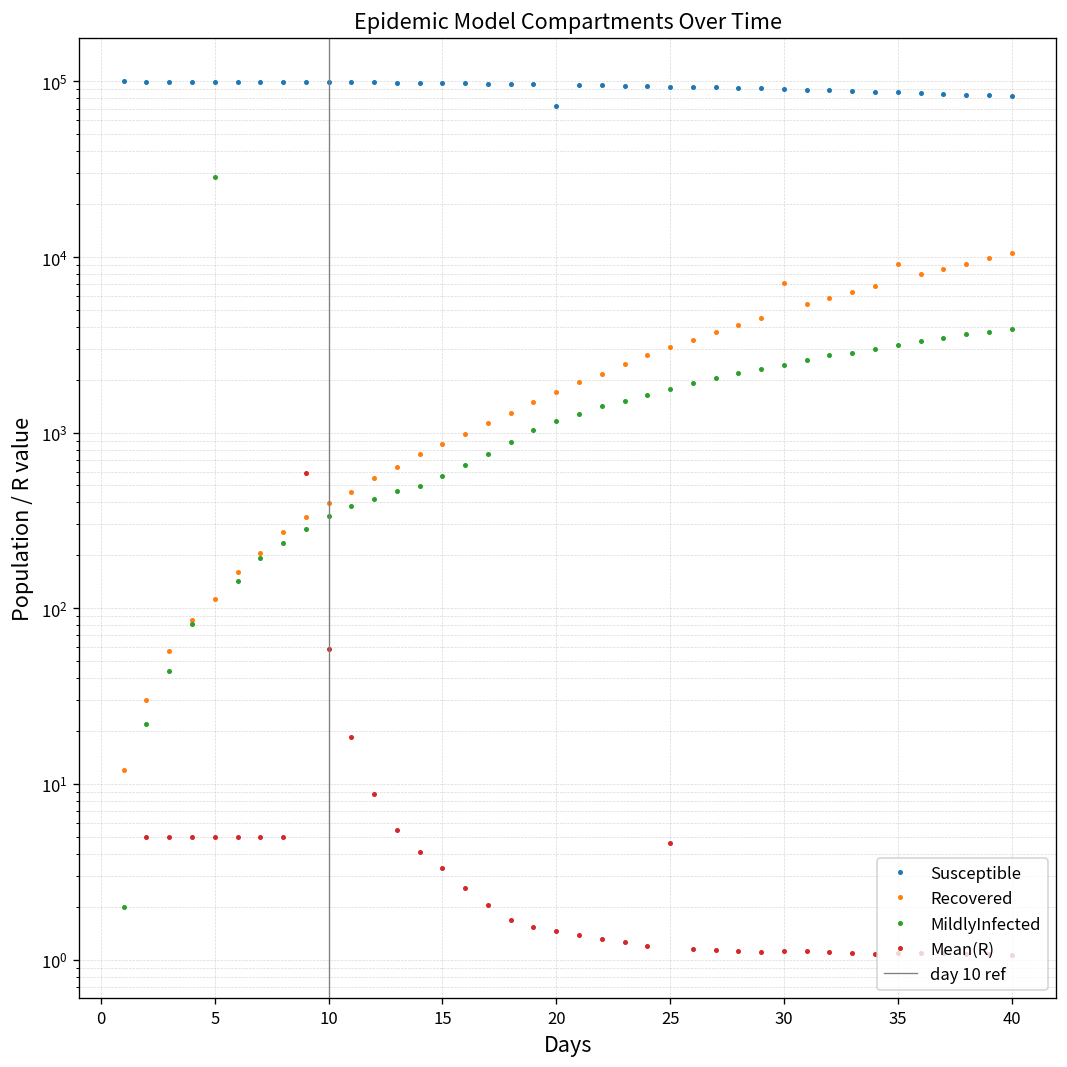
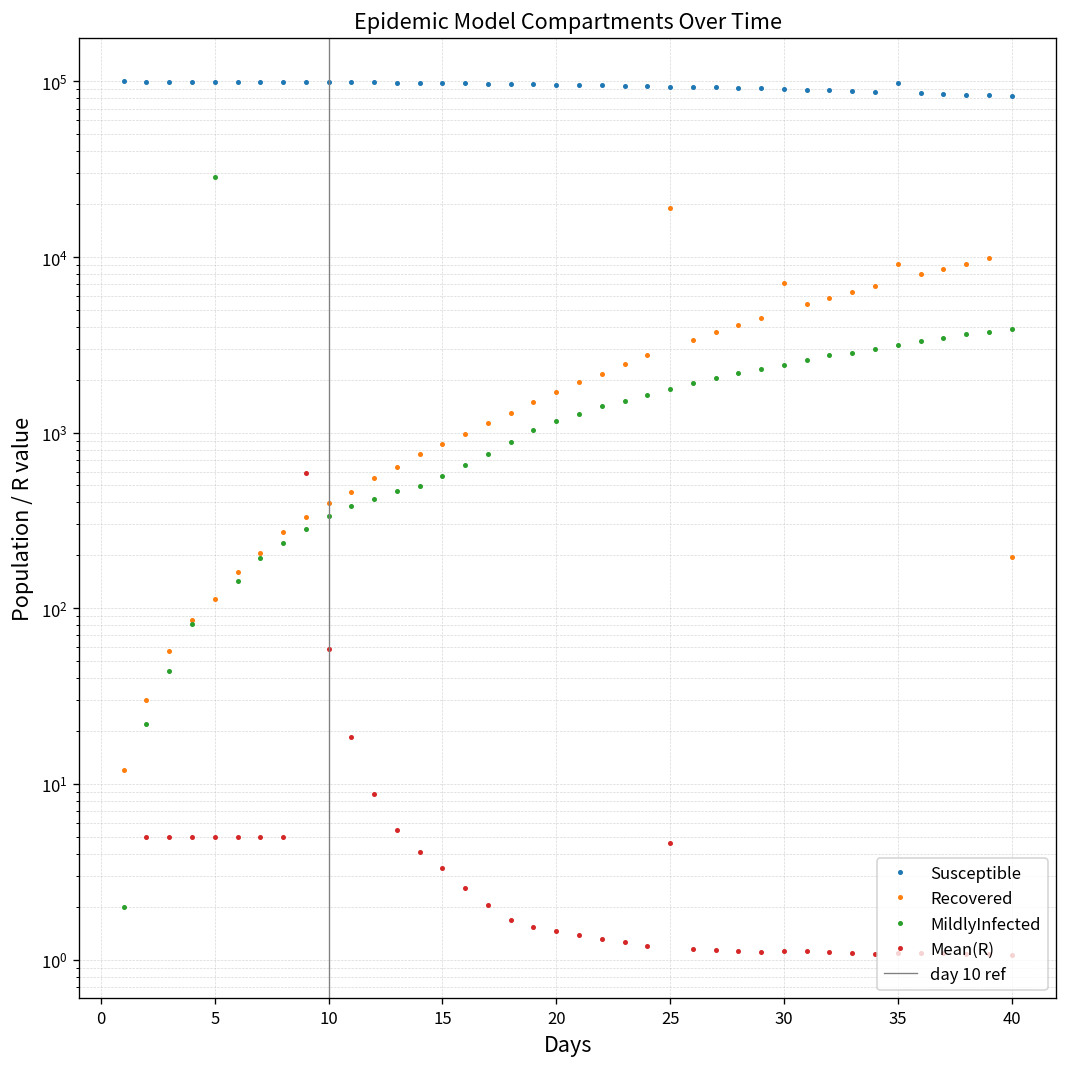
Susceptible, 20: 70000 -> 100000
Recovered, 25: 3100 -> 19000
Susceptible, 35: 90000 -> 100000
Recovered, 40: 10000 -> 200
